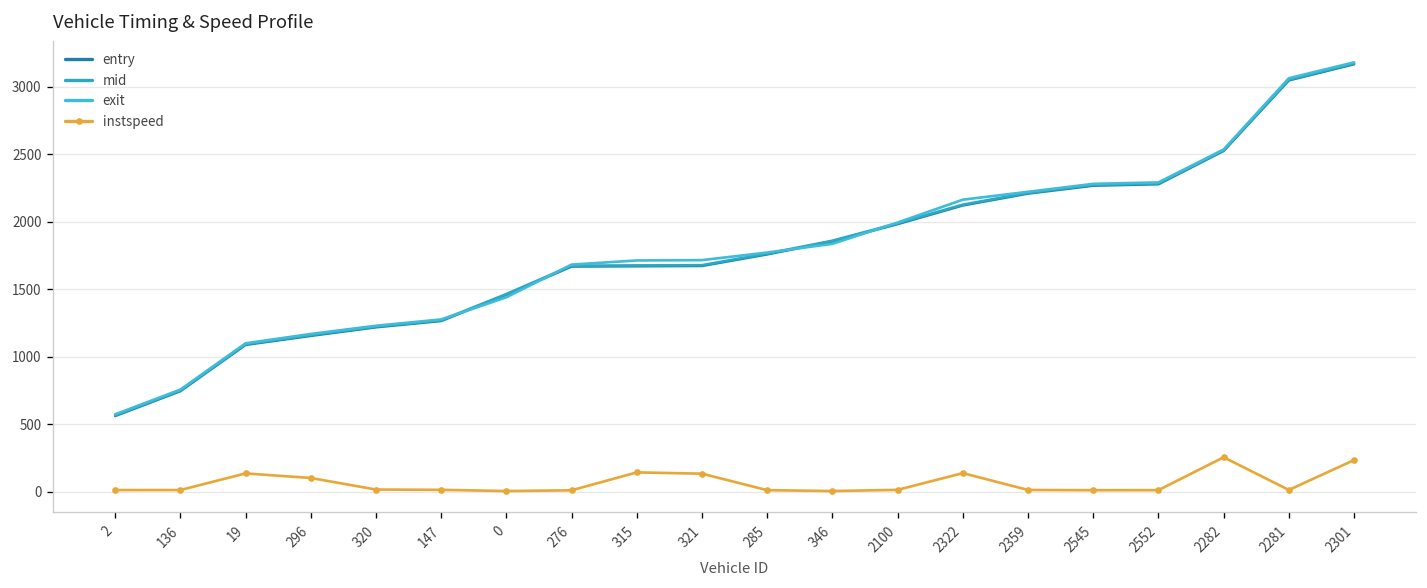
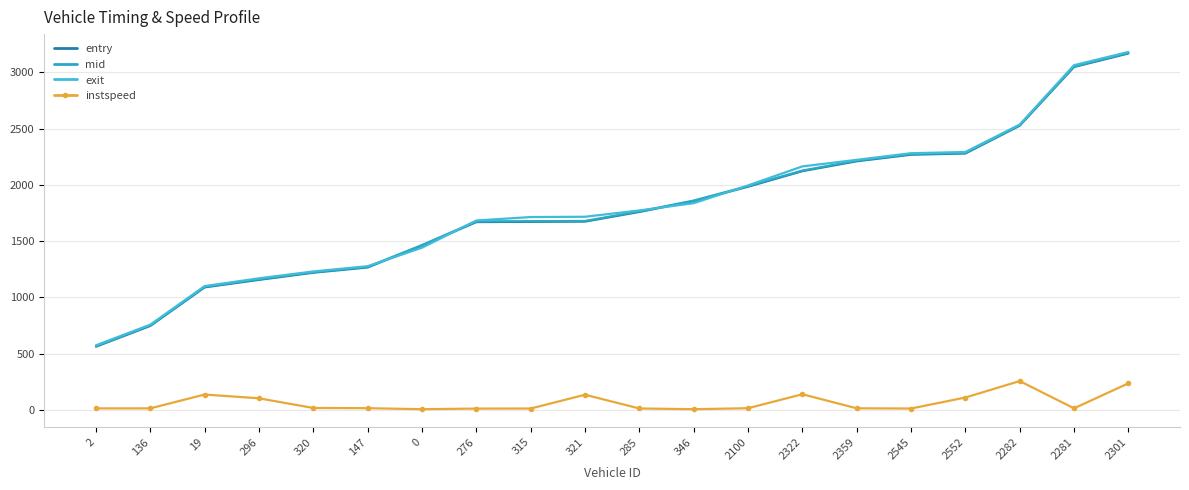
instspeed, 315: 140 -> 10
instspeed, 2552: 10 -> 110
